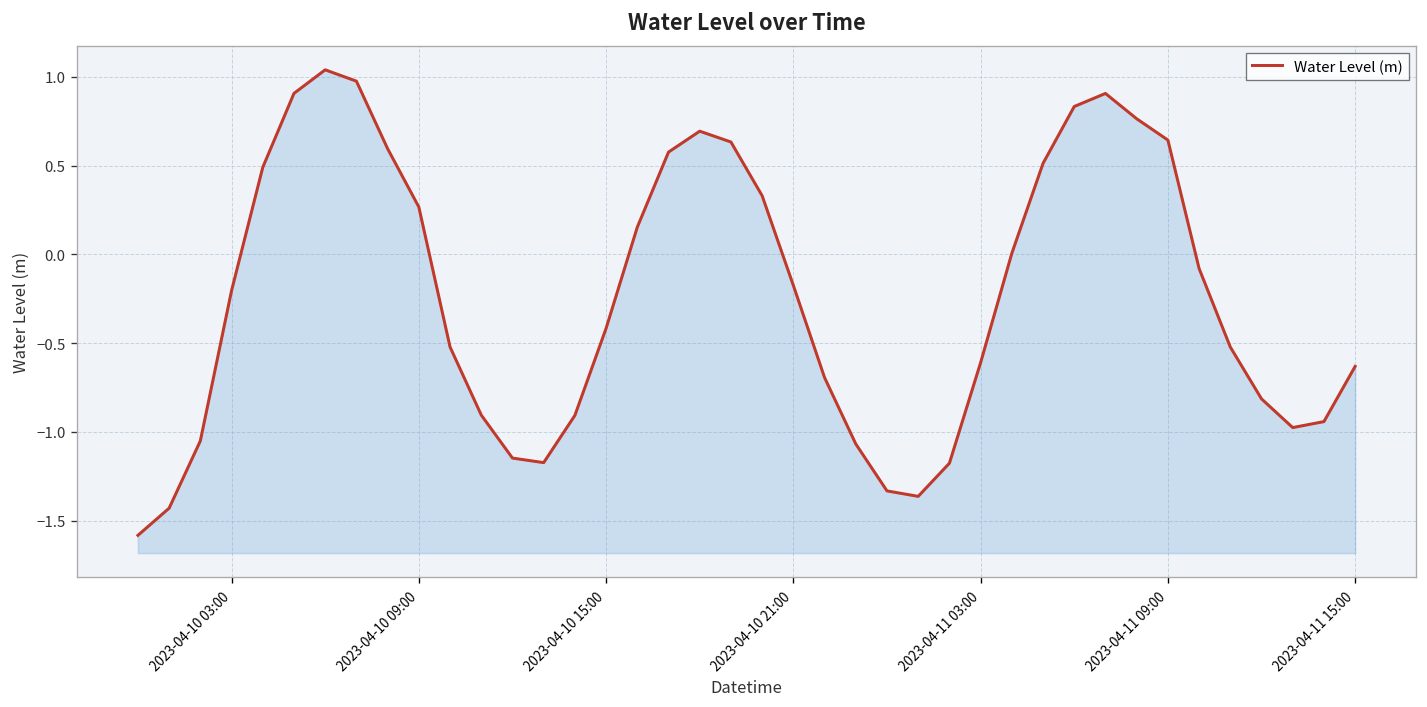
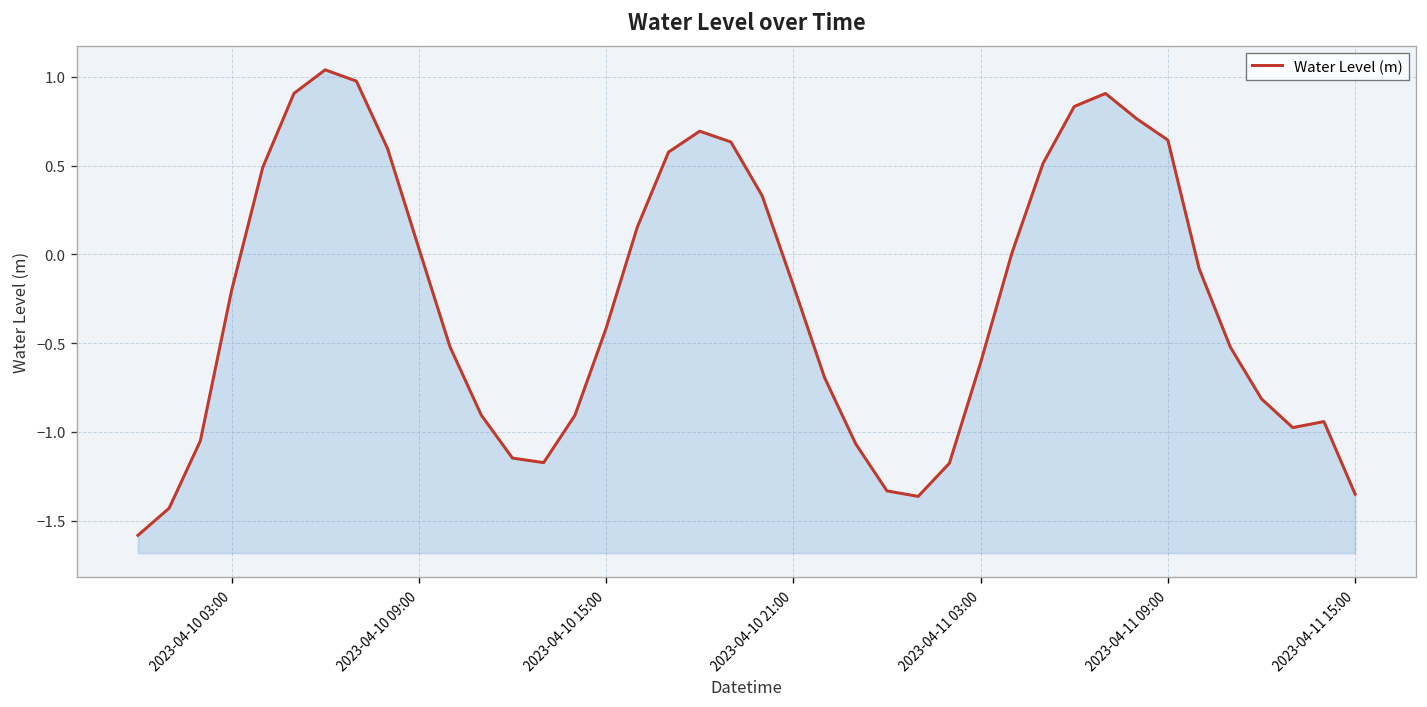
2023-04-10 09:00: 0.27 -> 0.03
2023-04-11 15:00: -0.63 -> -1.35
